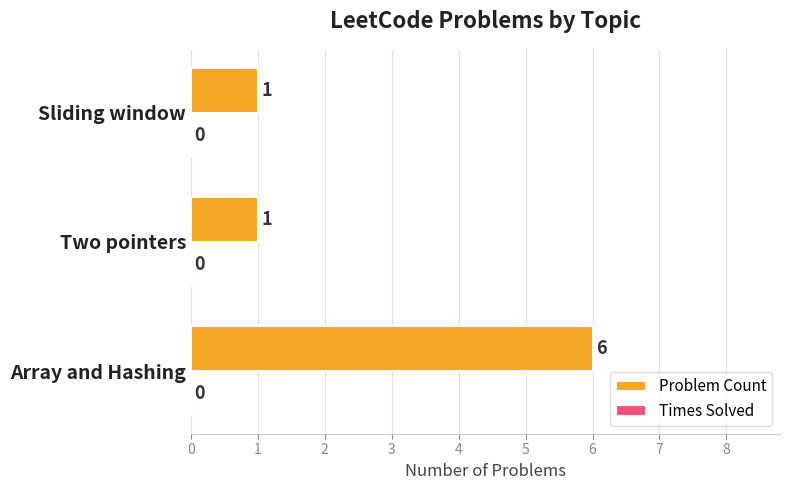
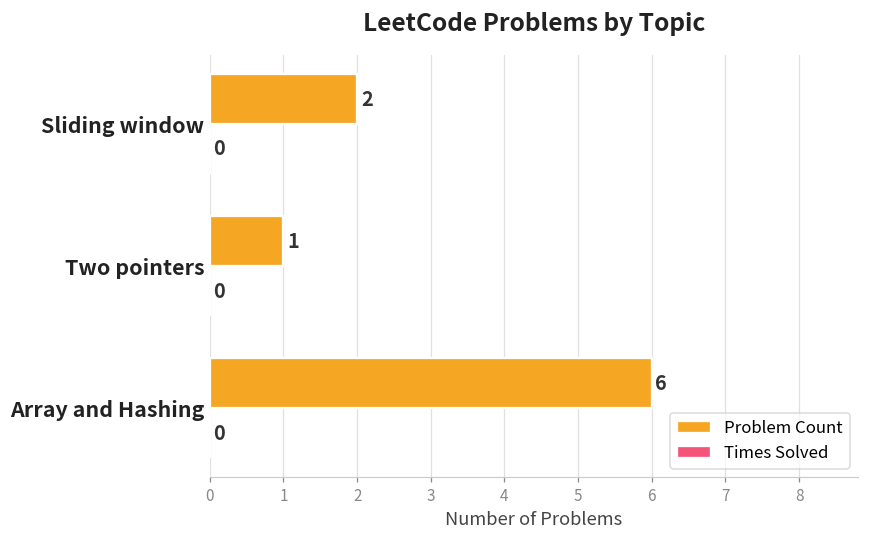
Problem Count, Sliding window: 1 -> 2
